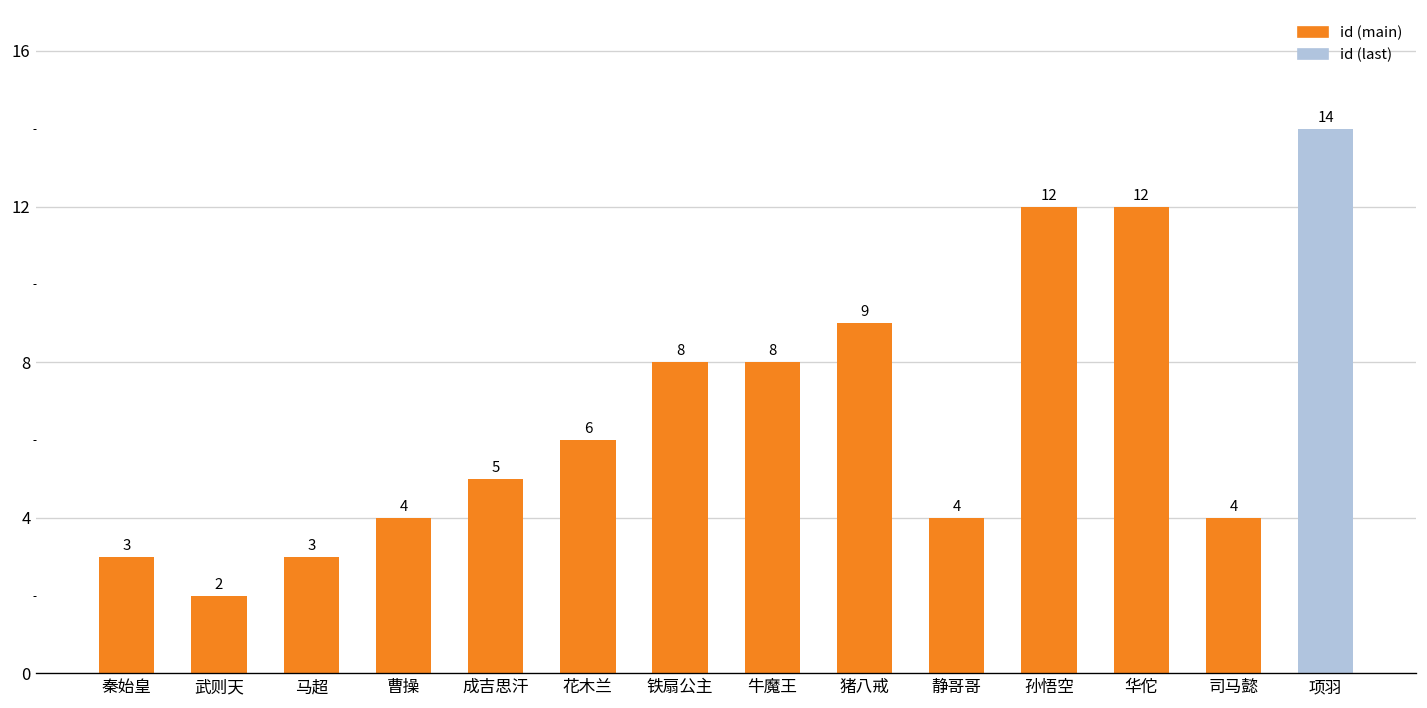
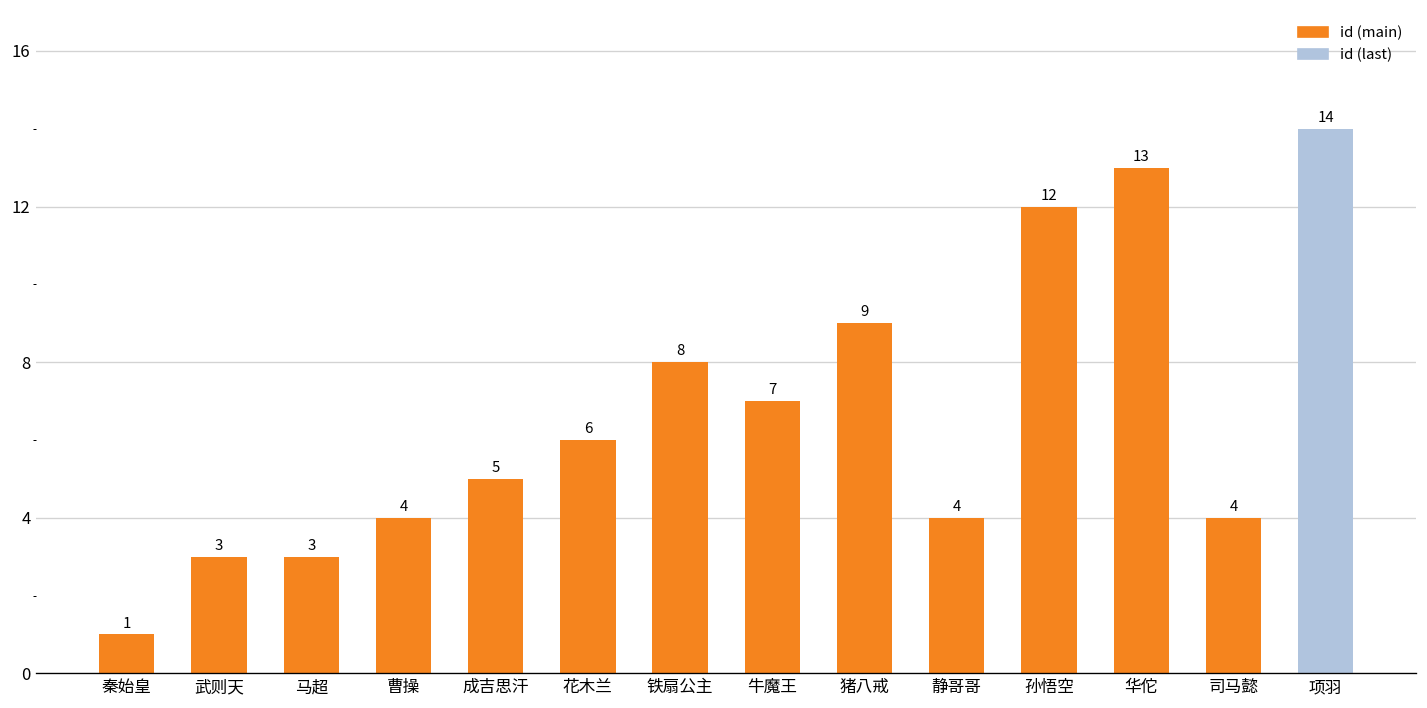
秦始皇: 3 -> 1
武则天: 2 -> 3
牛魔王: 8 -> 7
华佗: 12 -> 13
